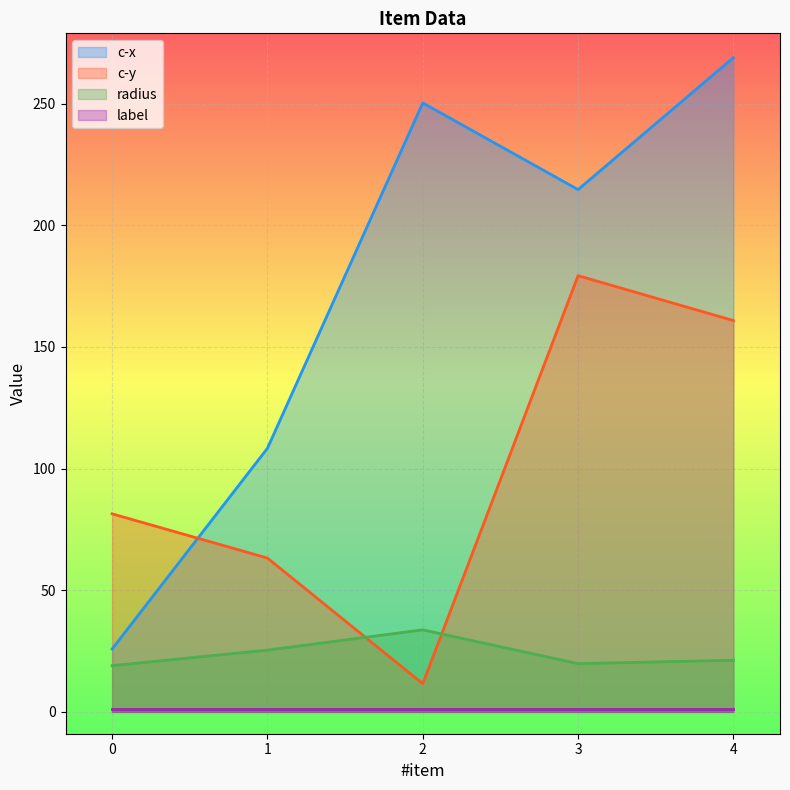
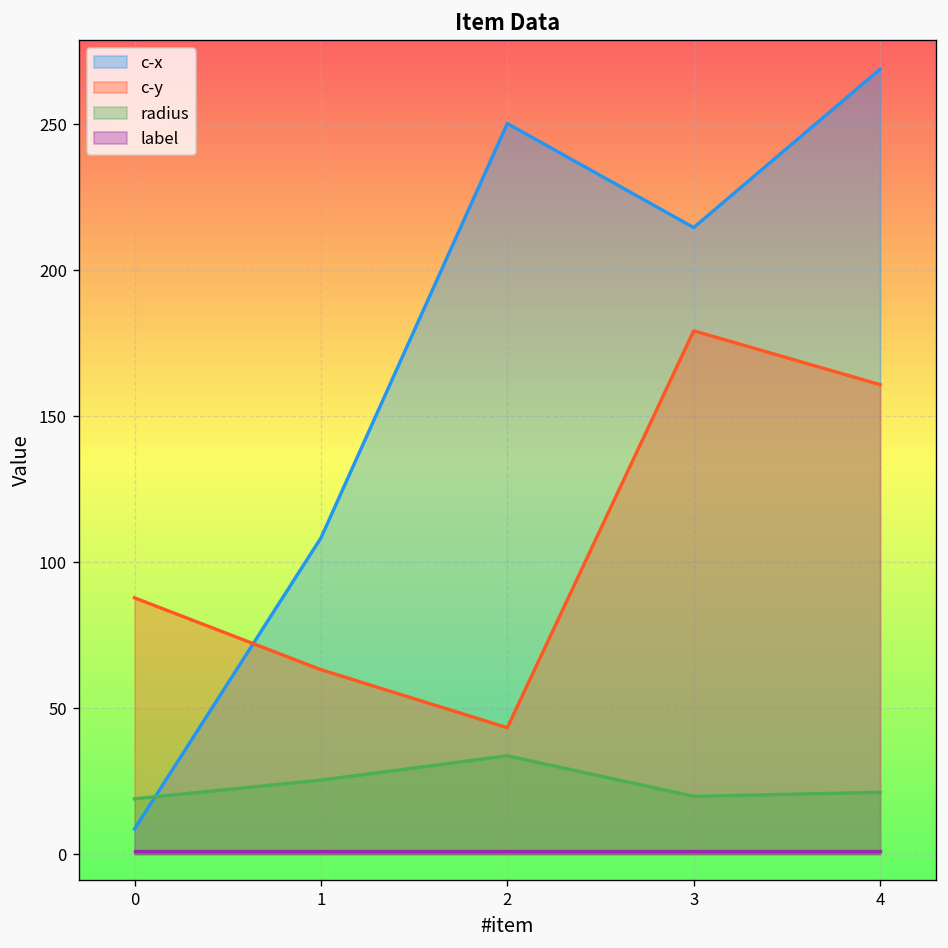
c-x, 0: 26 -> 9
c-y, 0: 81 -> 88
c-y, 2: 12 -> 43
